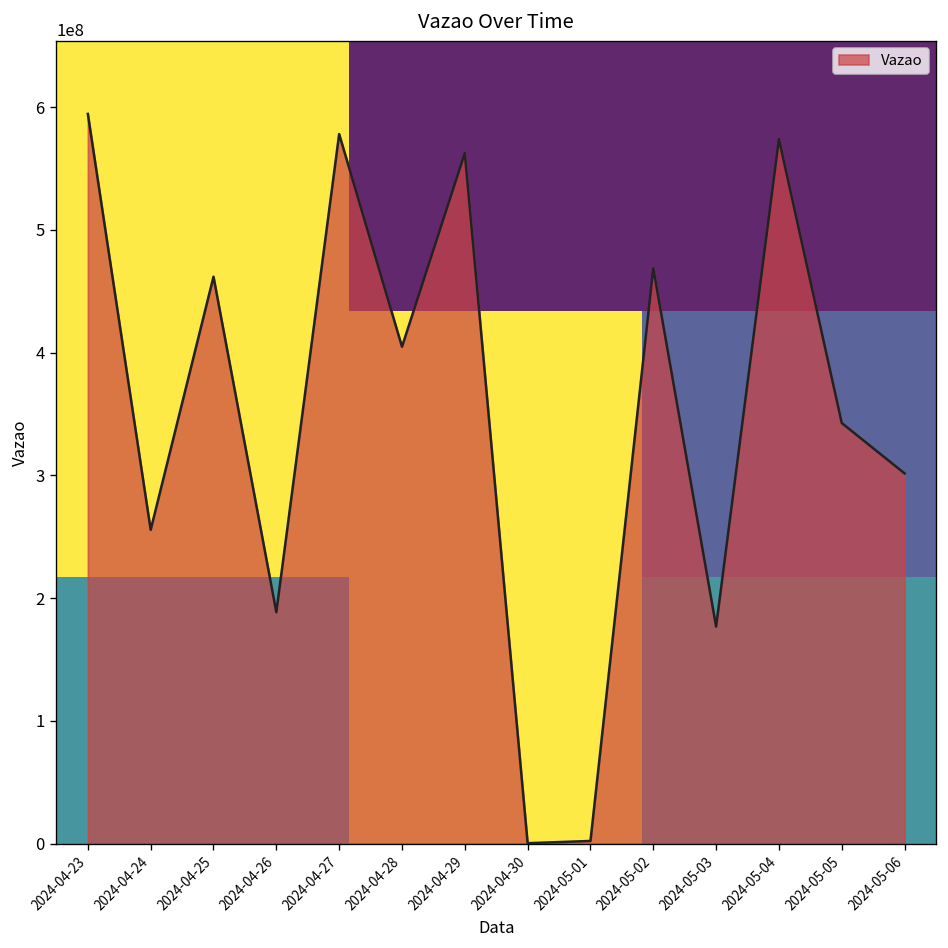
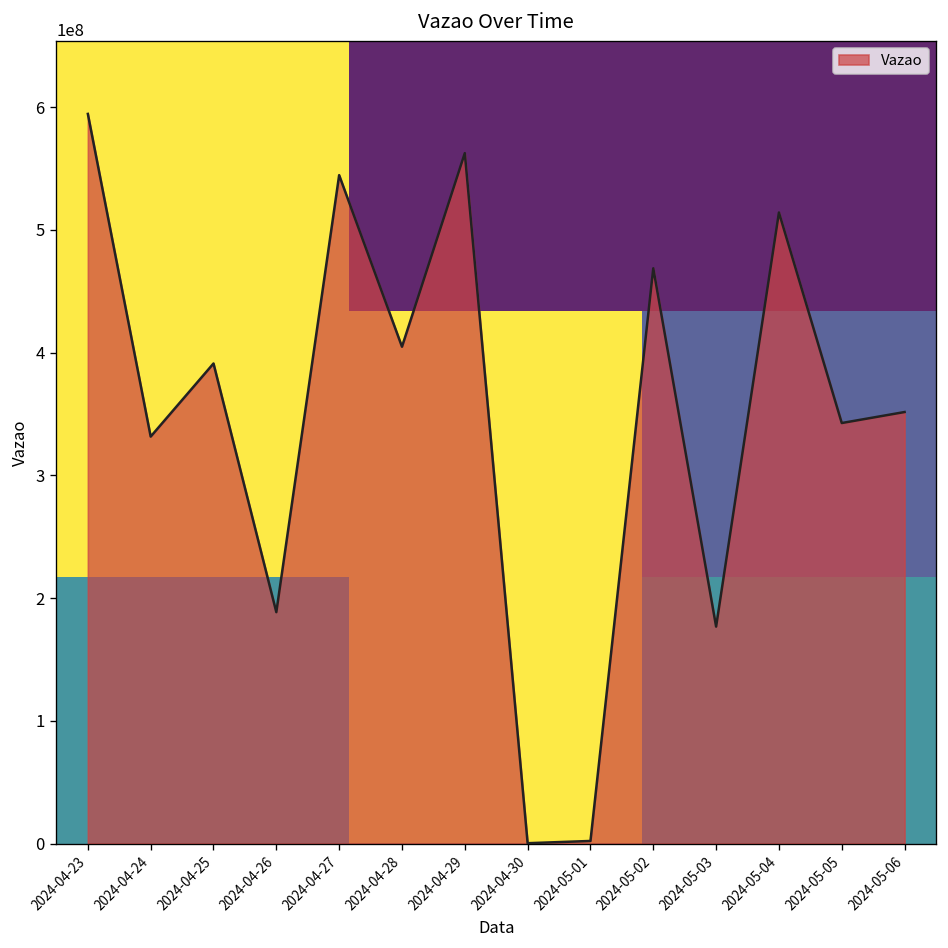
2024-04-24: 256000000 -> 332000000
2024-04-25: 462000000 -> 391000000
2024-04-27: 578000000 -> 545000000
2024-05-04: 574000000 -> 514000000
2024-05-06: 302000000 -> 352000000
